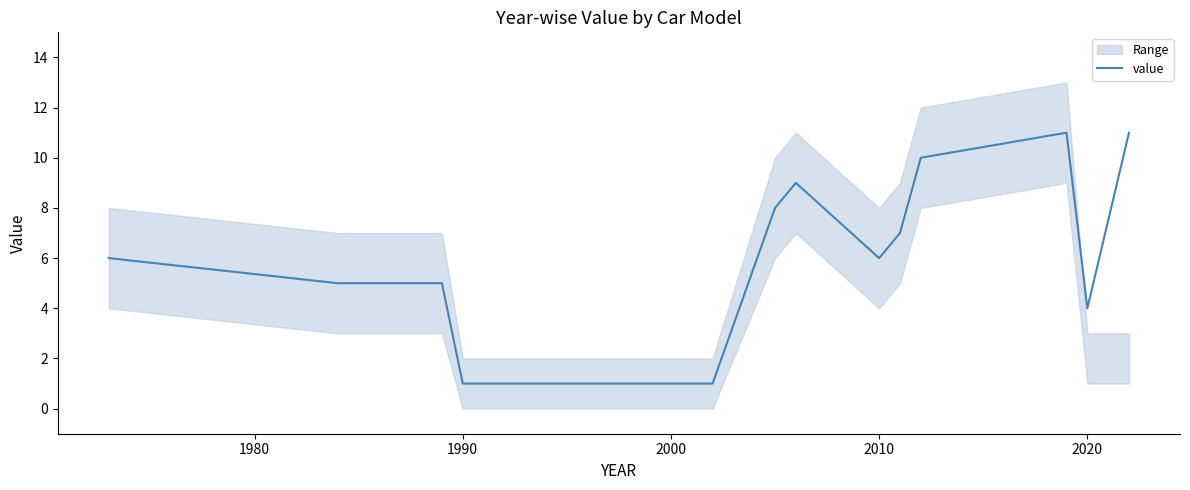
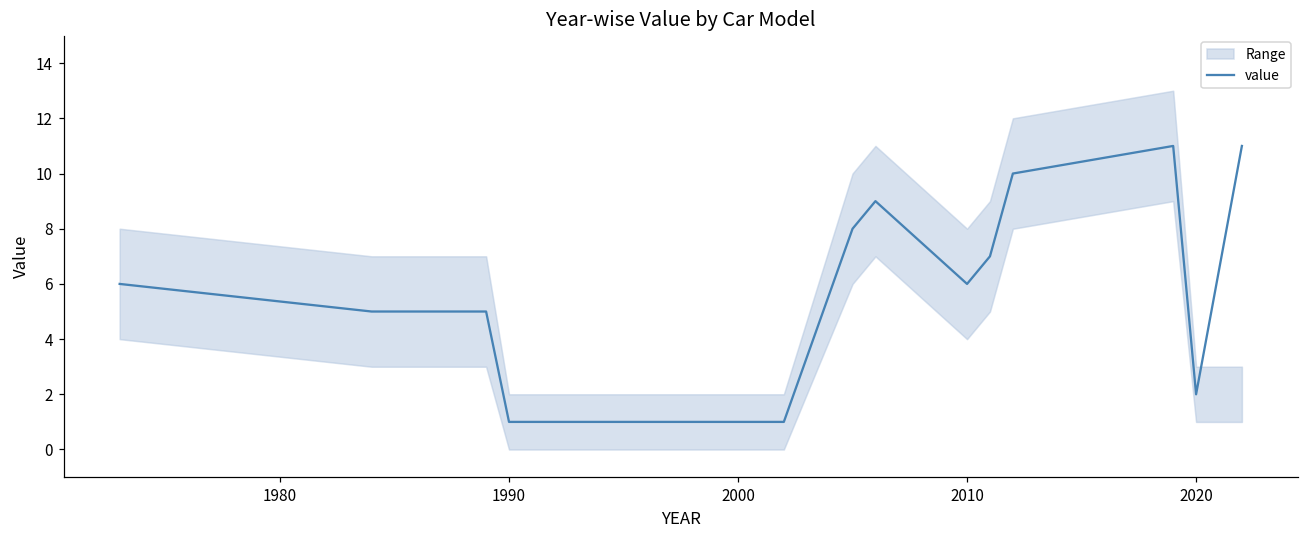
value, 2020: 4 -> 2
